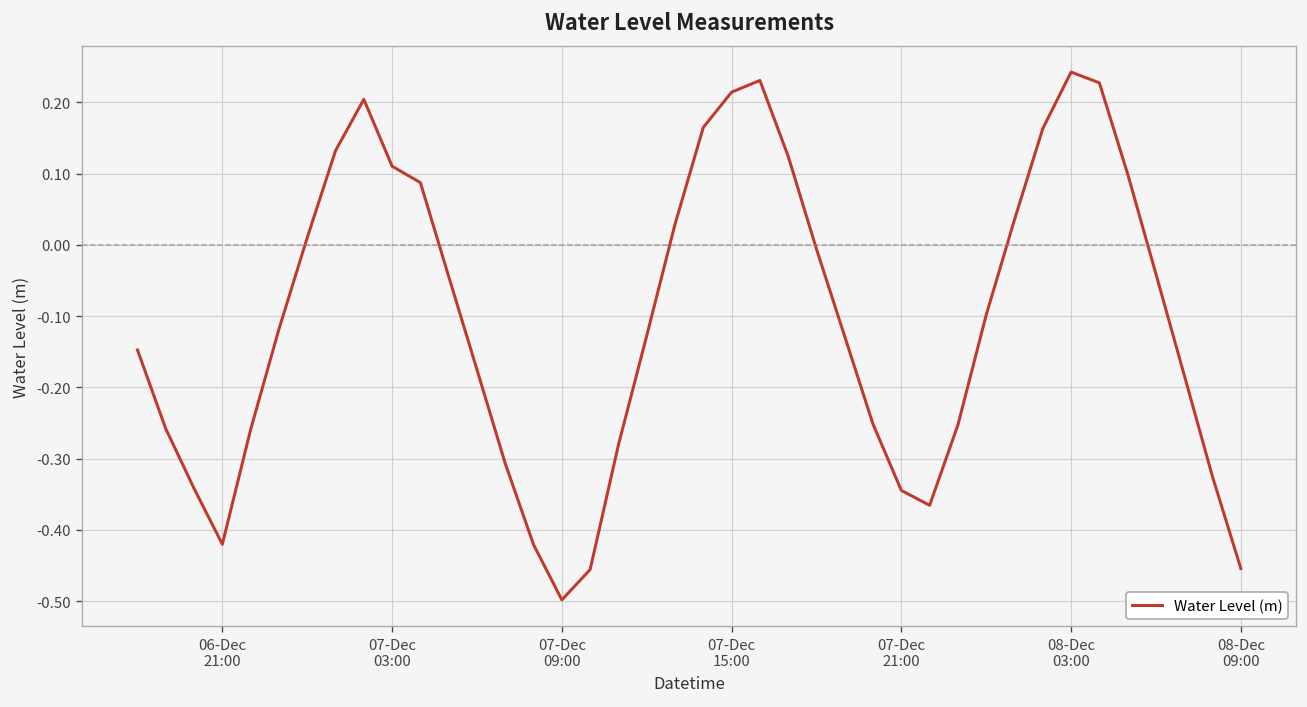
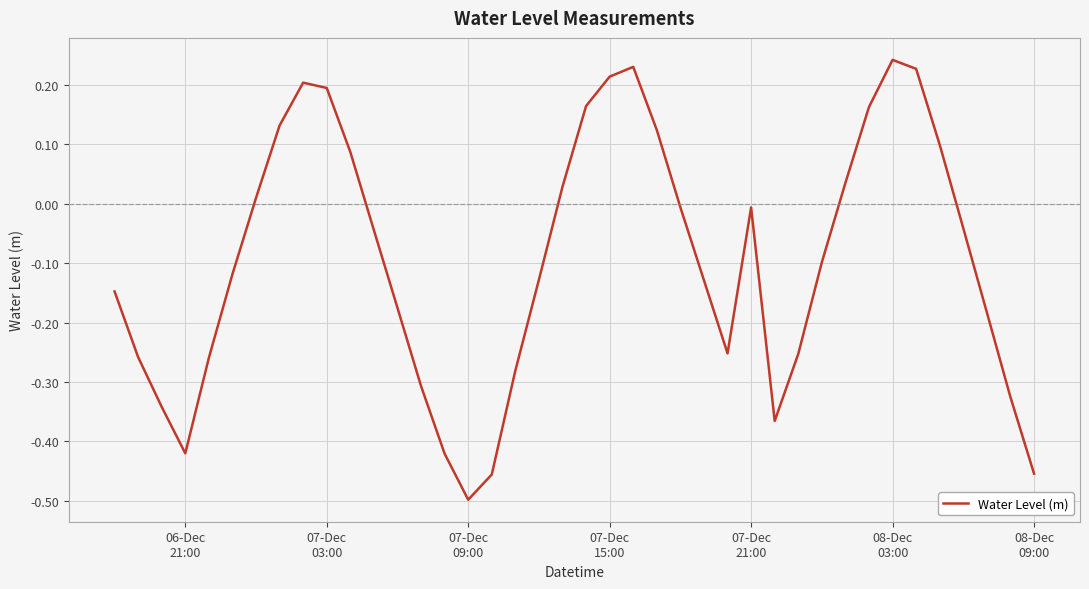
07-Dec 03:00: 0.11 -> 0.20
07-Dec 21:00: -0.34 -> -0.01
